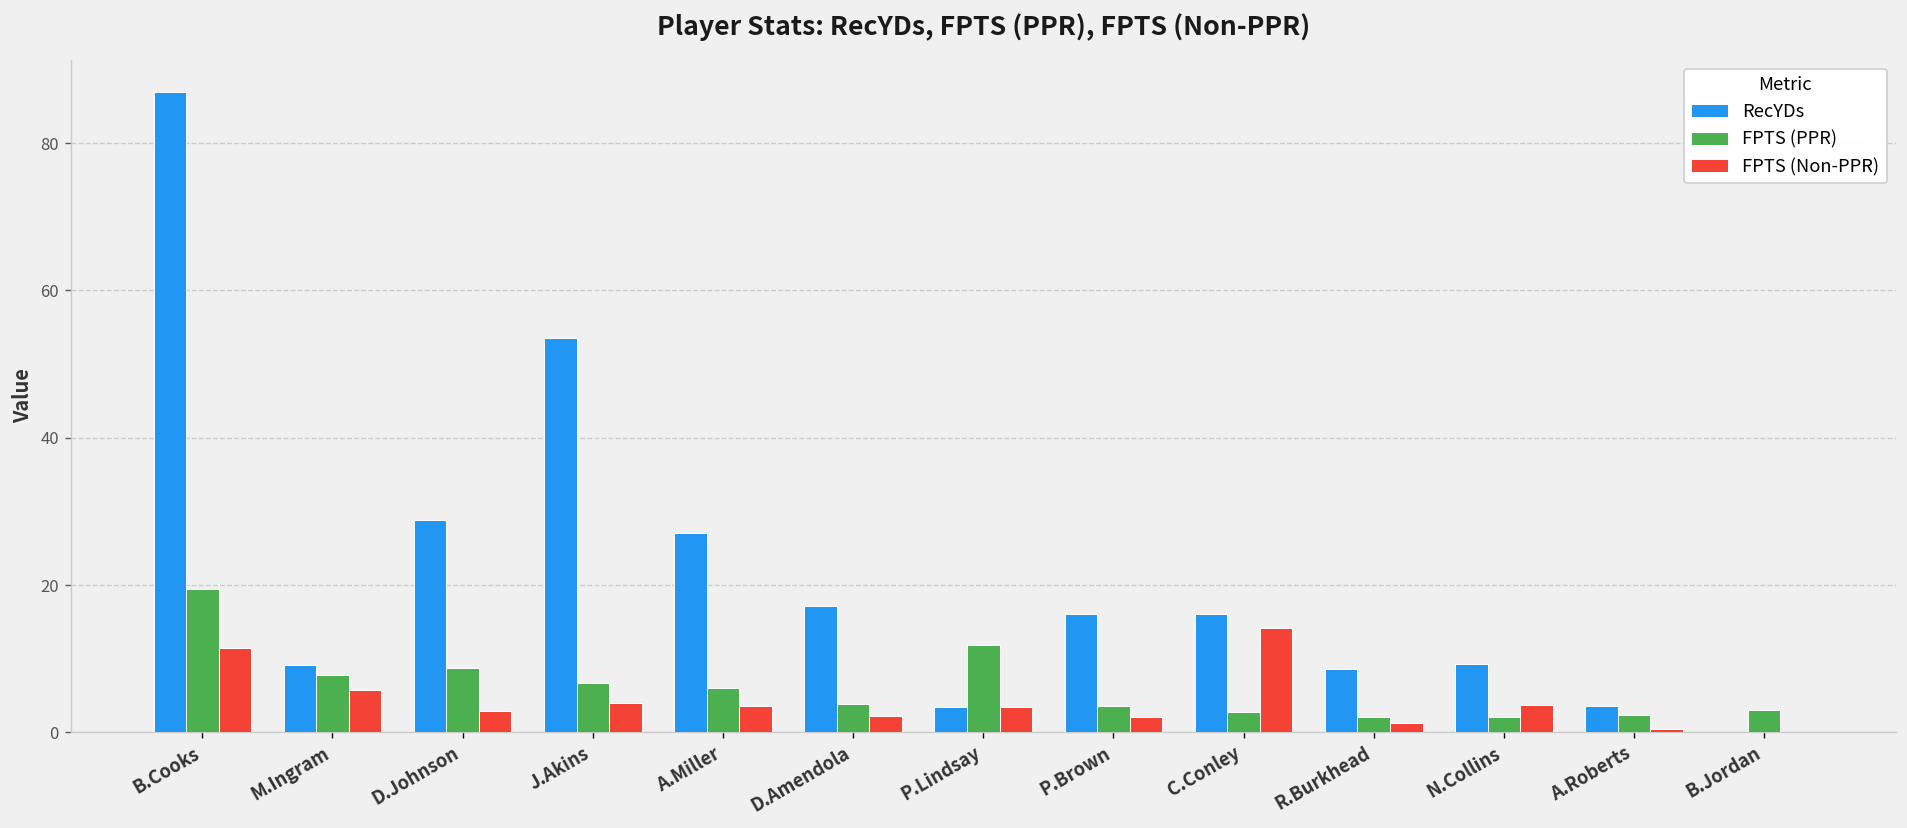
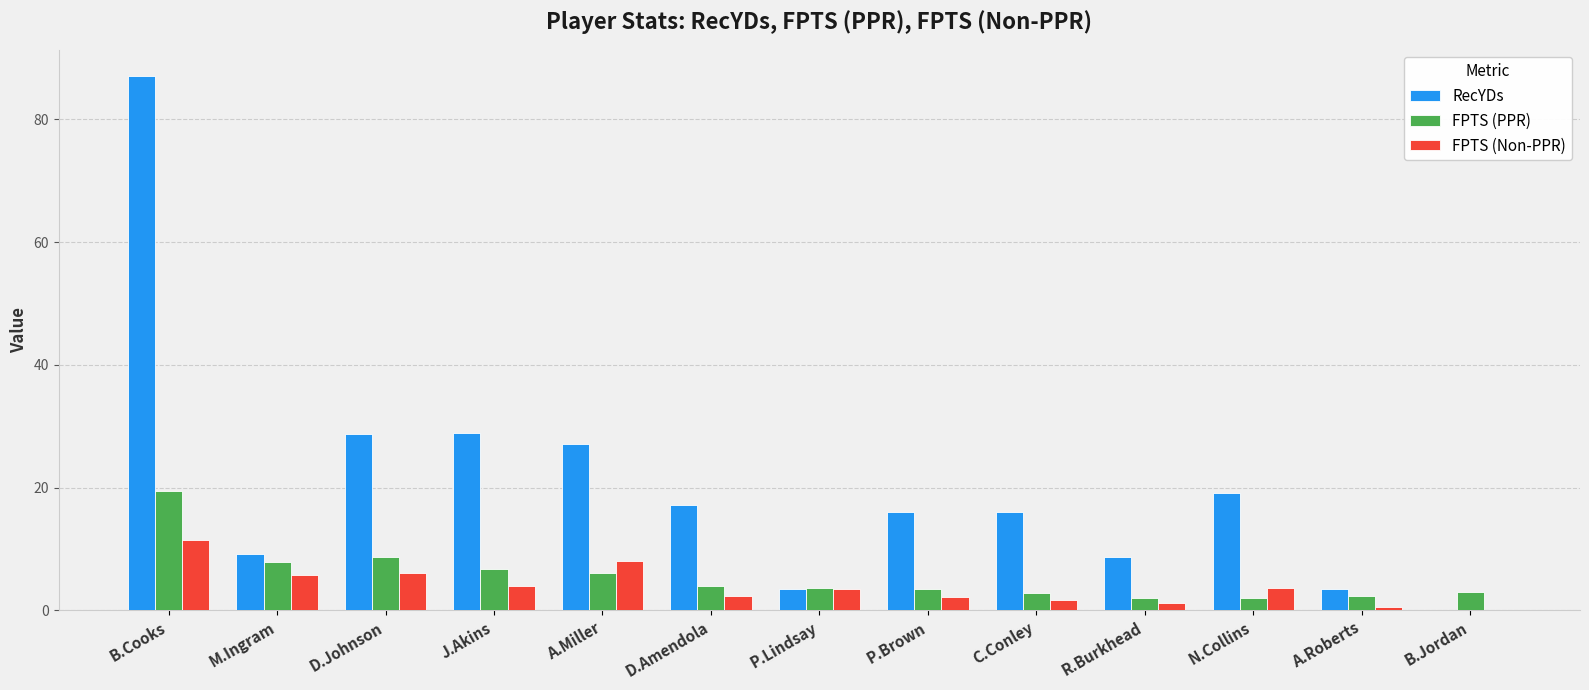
FPTS (Non-PPR), D.Johnson: 3 -> 6
RecYDs, J.Akins: 54 -> 29
FPTS (Non-PPR), A.Miller: 4 -> 8
FPTS (PPR), P.Lindsay: 12 -> 4
FPTS (Non-PPR), C.Conley: 14 -> 2
RecYDs, N.Collins: 9 -> 19
